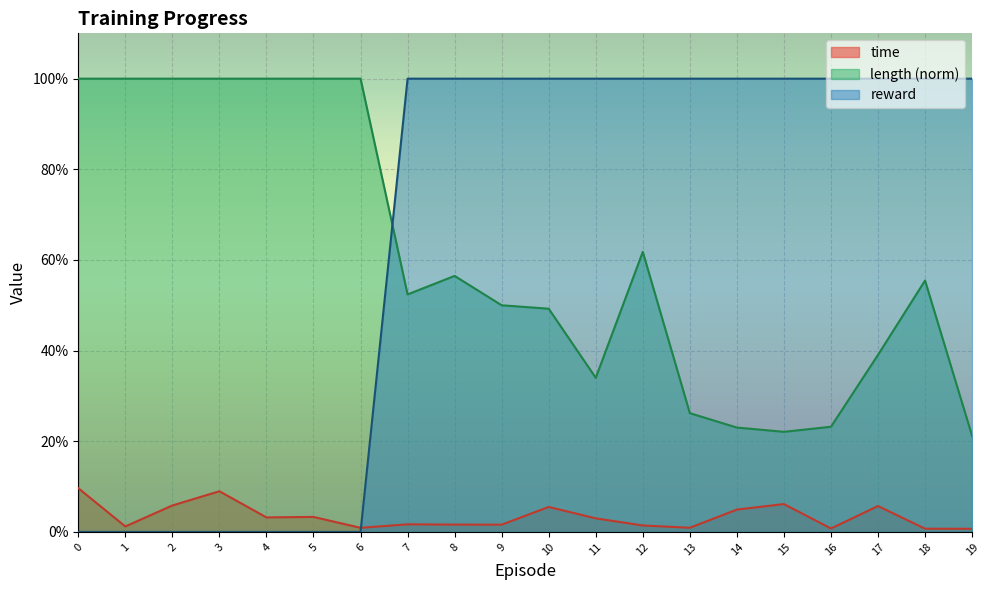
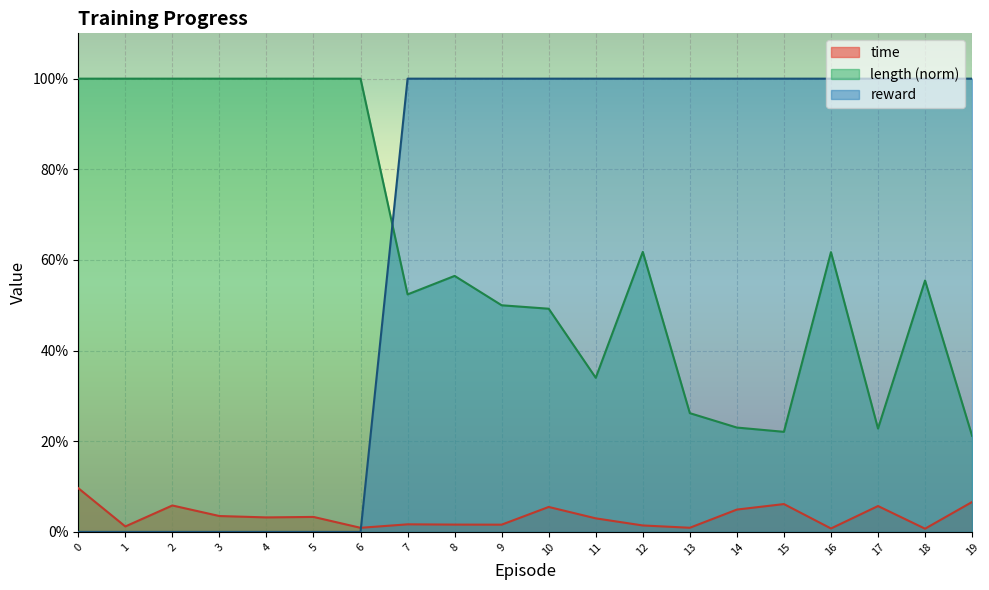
time, 3: 9% -> 3%
length (norm), 16: 23% -> 62%
length (norm), 17: 39% -> 23%
time, 19: 1% -> 7%
